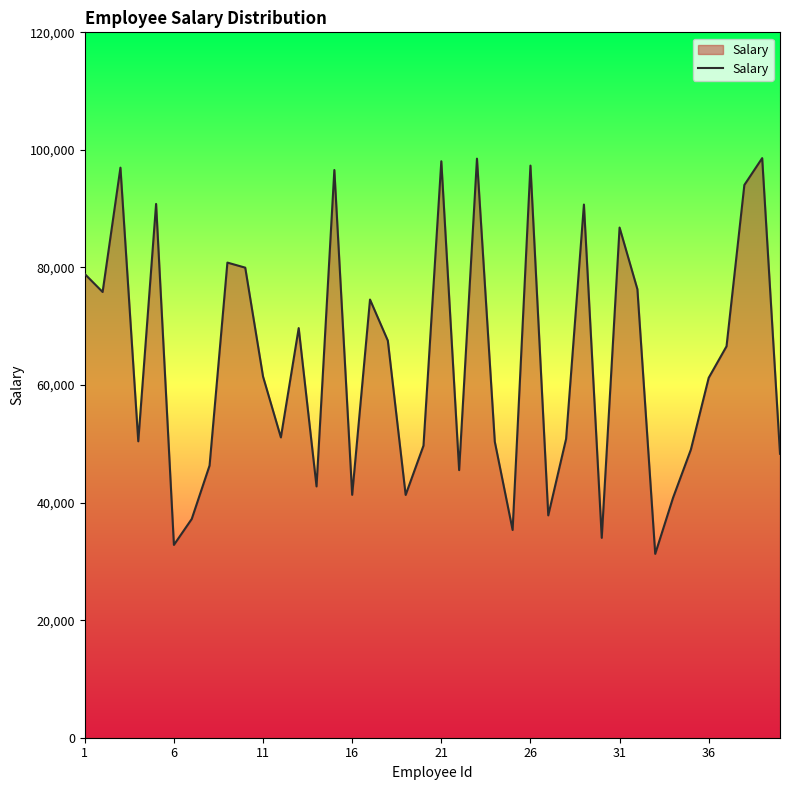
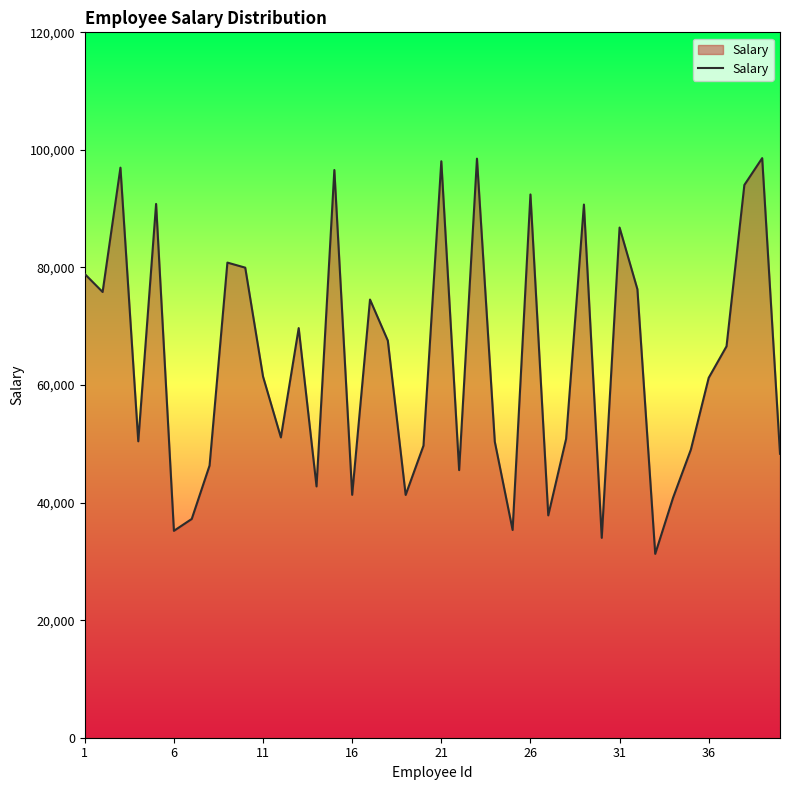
6: 33,000 -> 35,000
26: 97,000 -> 92,000
